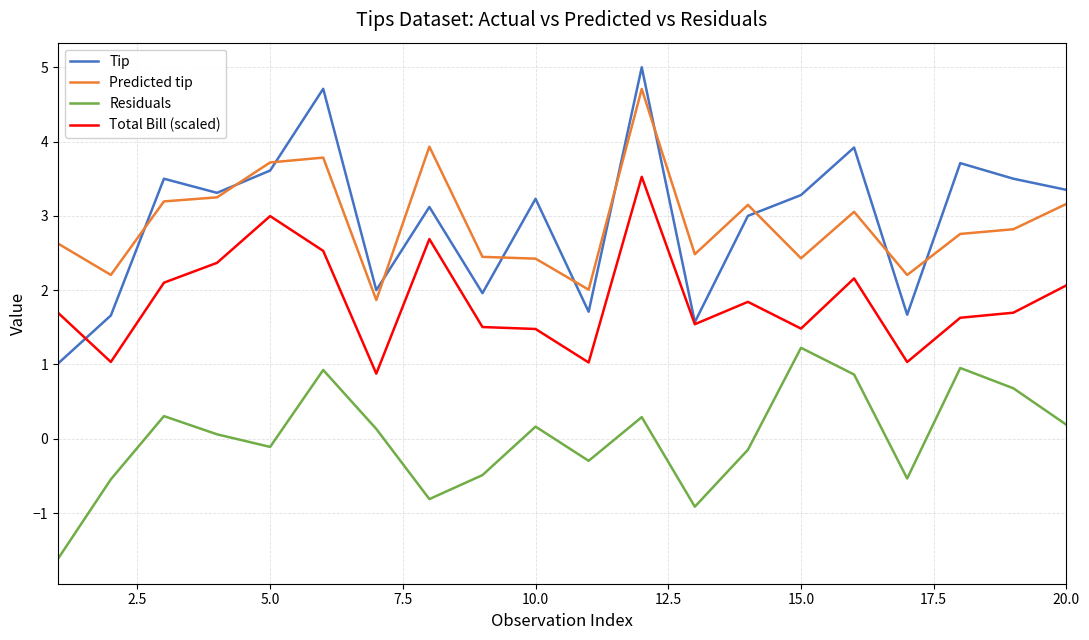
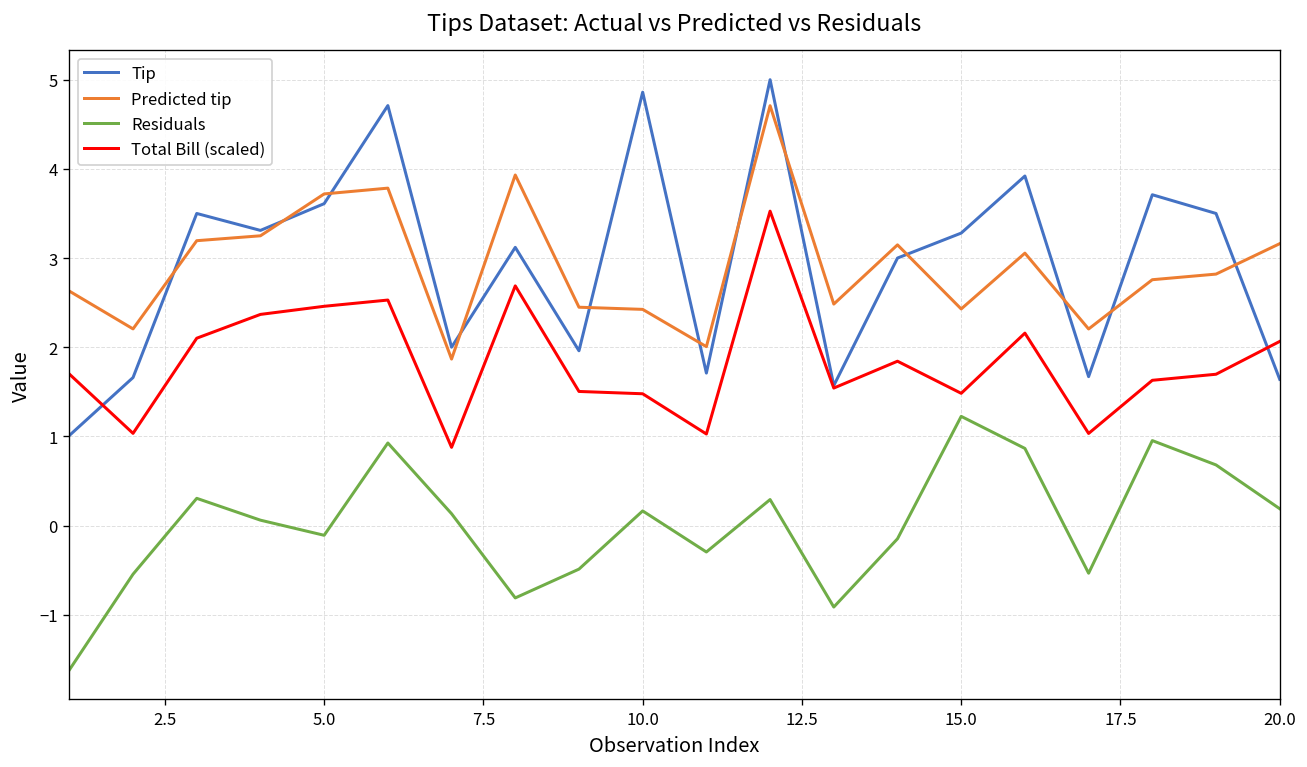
Total Bill (scaled), 5.0: 3.0 -> 2.5
Tip, 10.0: 3.2 -> 4.9
Tip, 20.0: 3.4 -> 1.6
